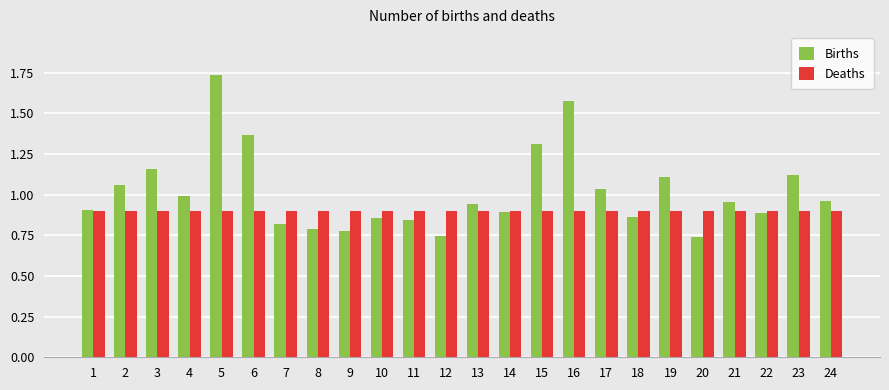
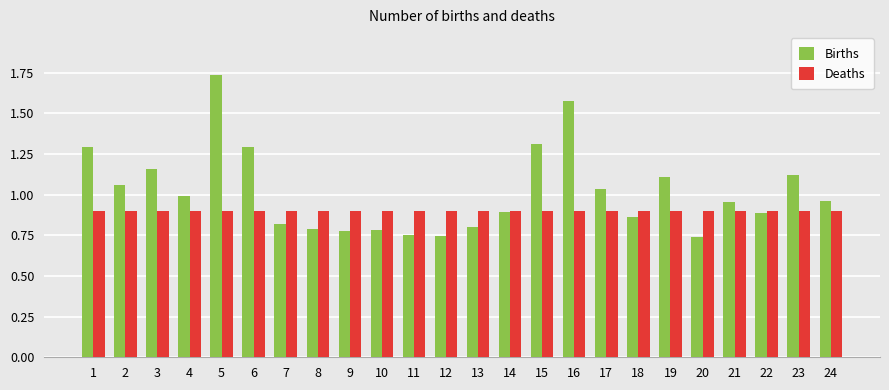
Births, 1: 0.91 -> 1.29
Births, 6: 1.37 -> 1.29
Births, 10: 0.85 -> 0.79
Births, 11: 0.84 -> 0.75
Births, 13: 0.94 -> 0.80
